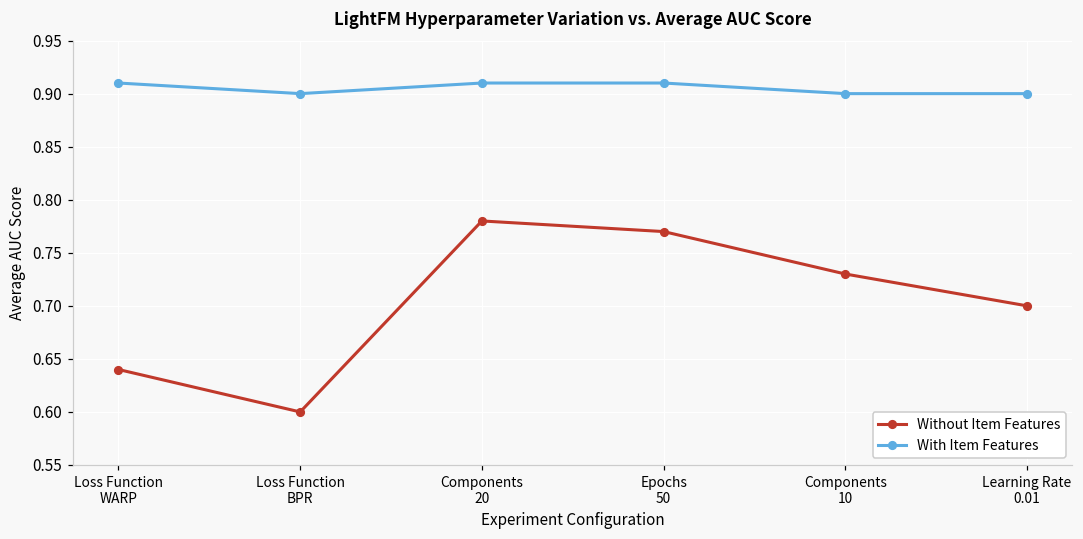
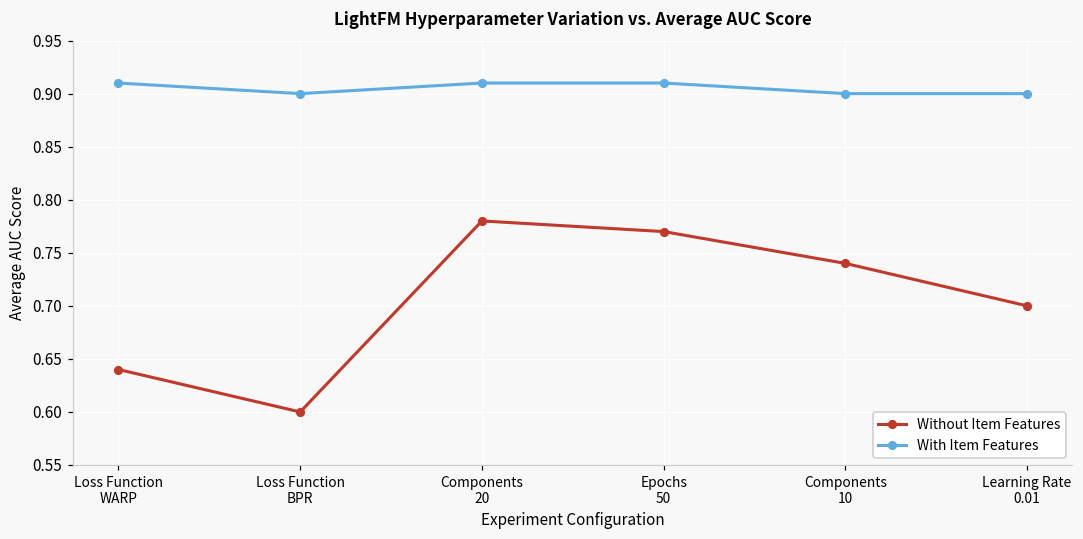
Without Item Features, Components 10: 0.73 -> 0.74
